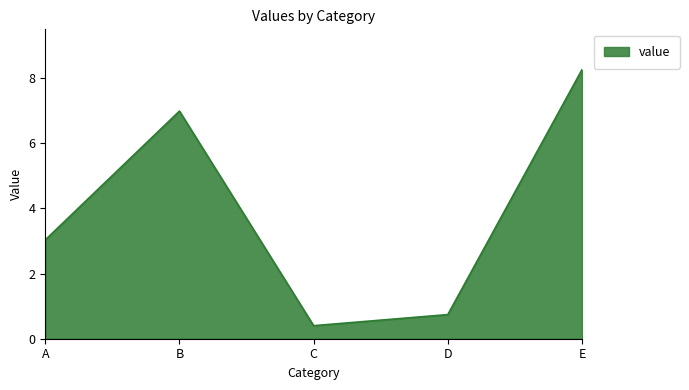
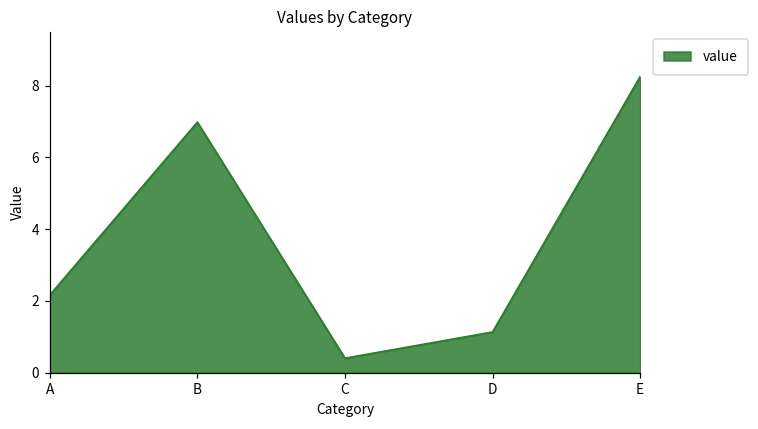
A: 3.0 -> 2.2
D: 0.7 -> 1.1
